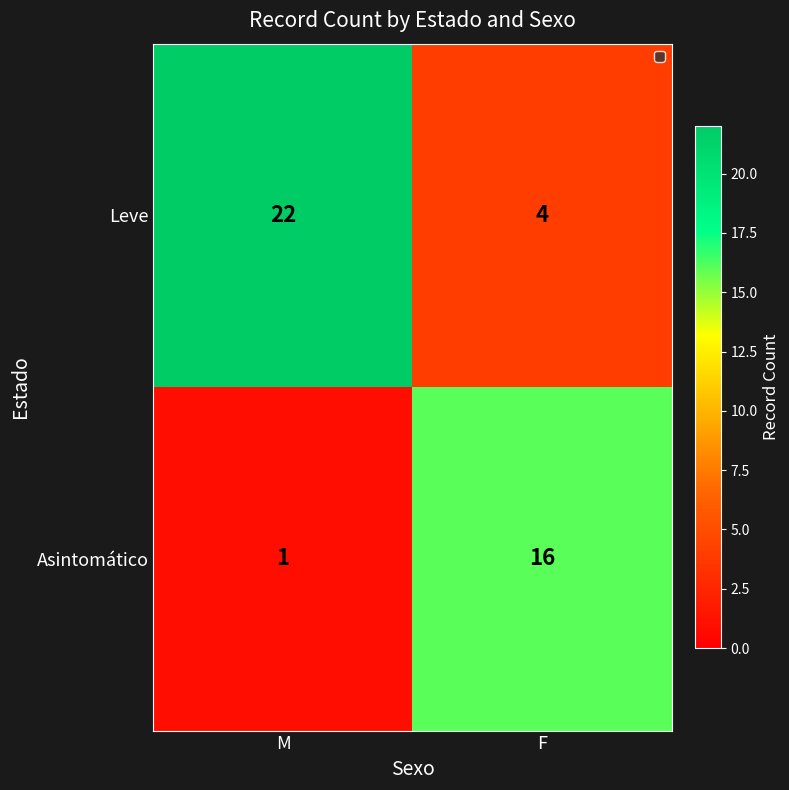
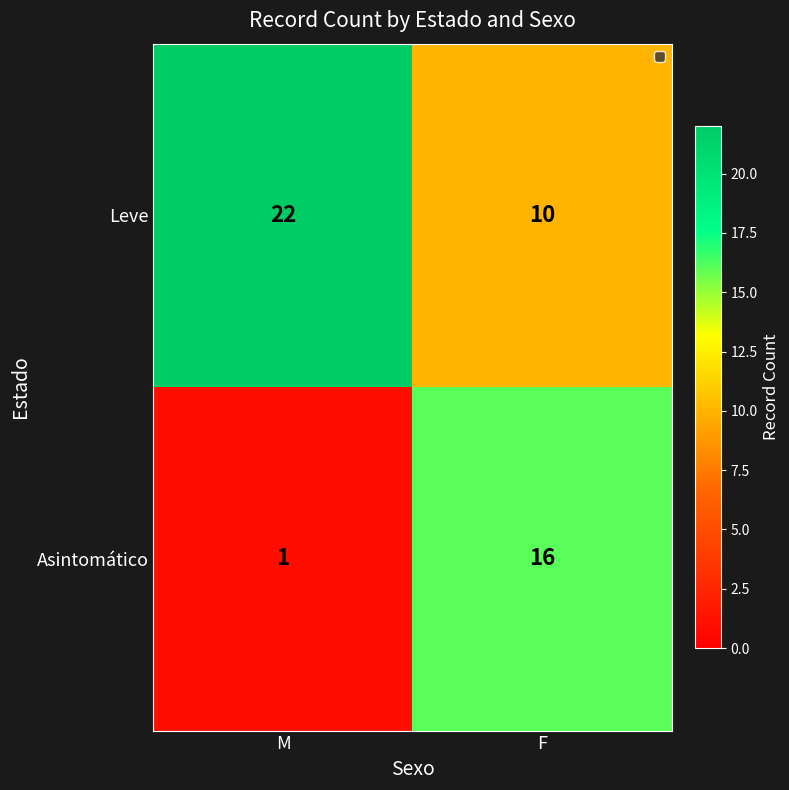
Leve, F: 4 -> 10
